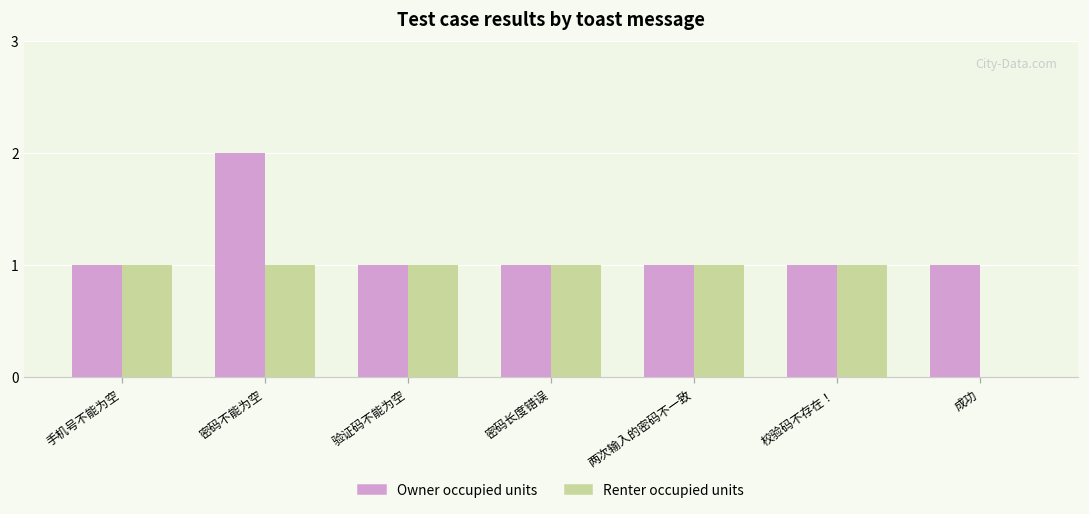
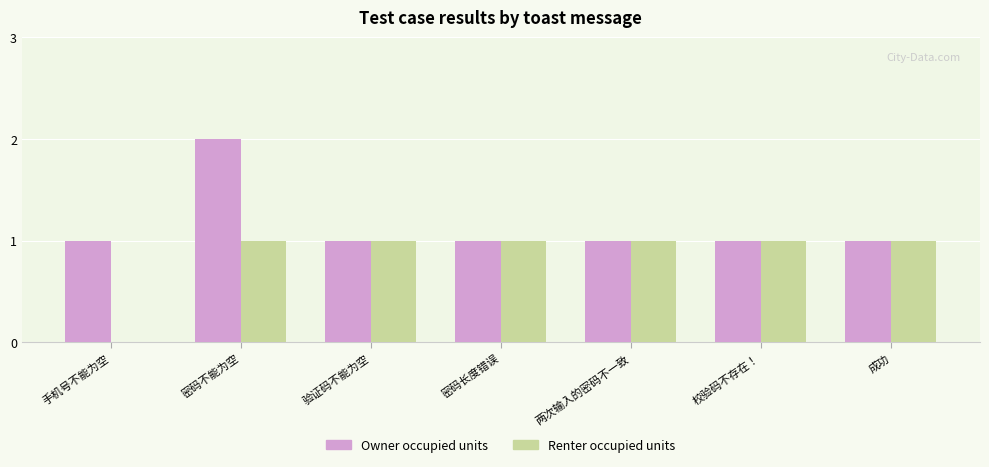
Renter occupied units, 手机号不能为空: 1 -> 0
Renter occupied units, 成功: 0 -> 1
